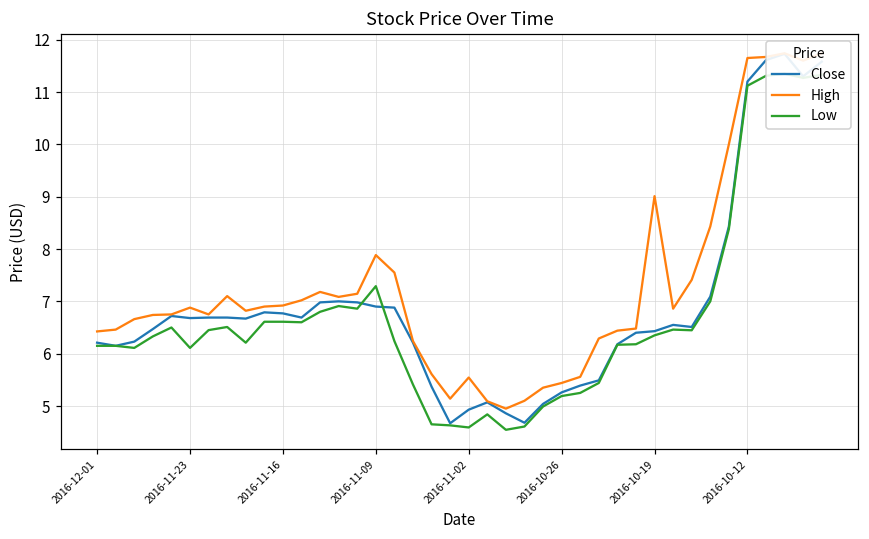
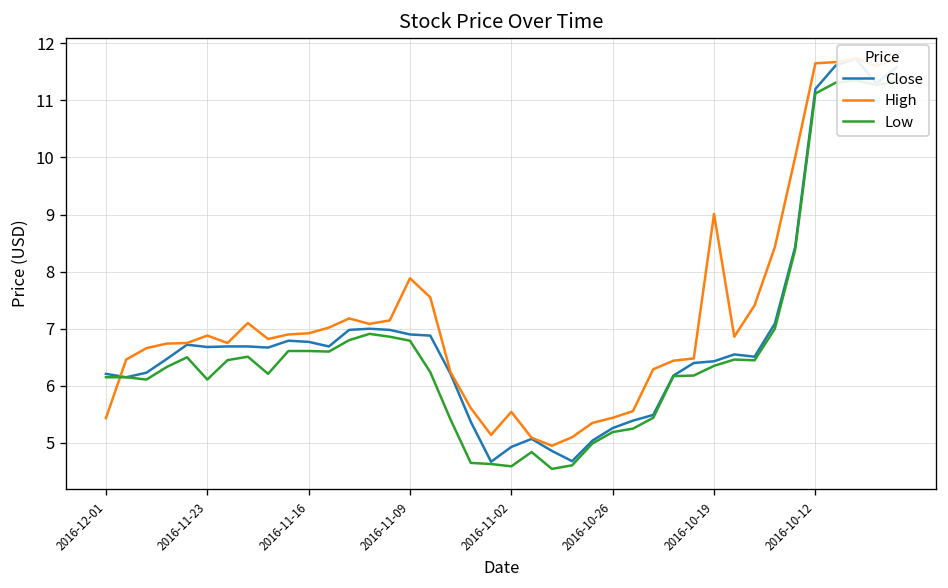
High, 2016-12-01: 6.4 -> 5.4
Low, 2016-11-09: 7.3 -> 6.8
